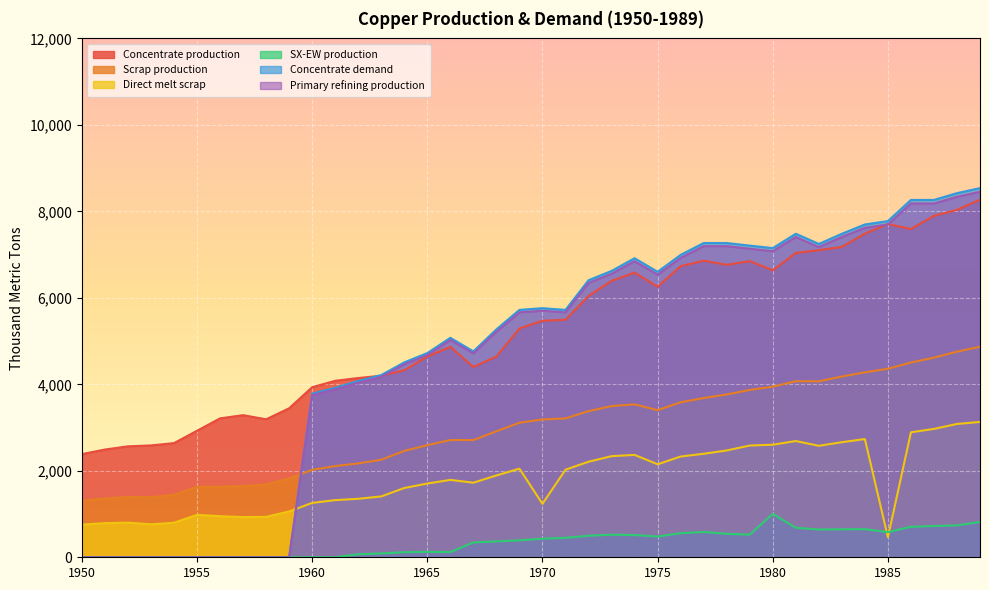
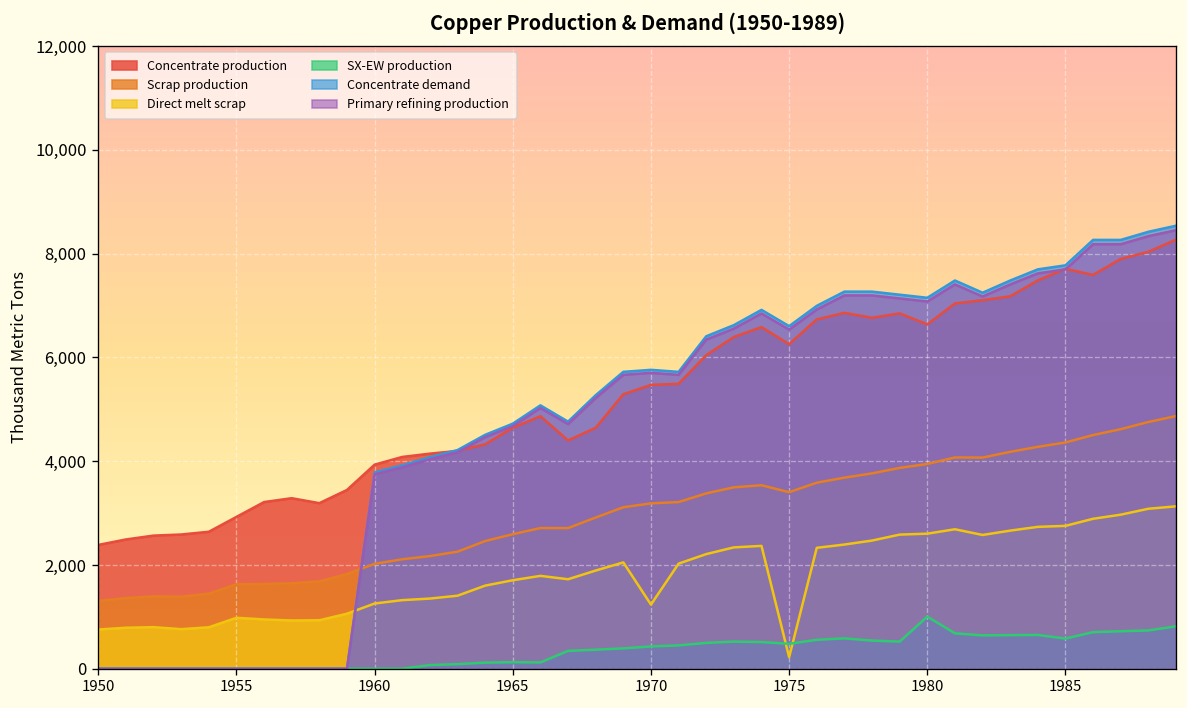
Direct melt scrap, 1975: 2,200 -> 200
Direct melt scrap, 1985: 500 -> 2,800
